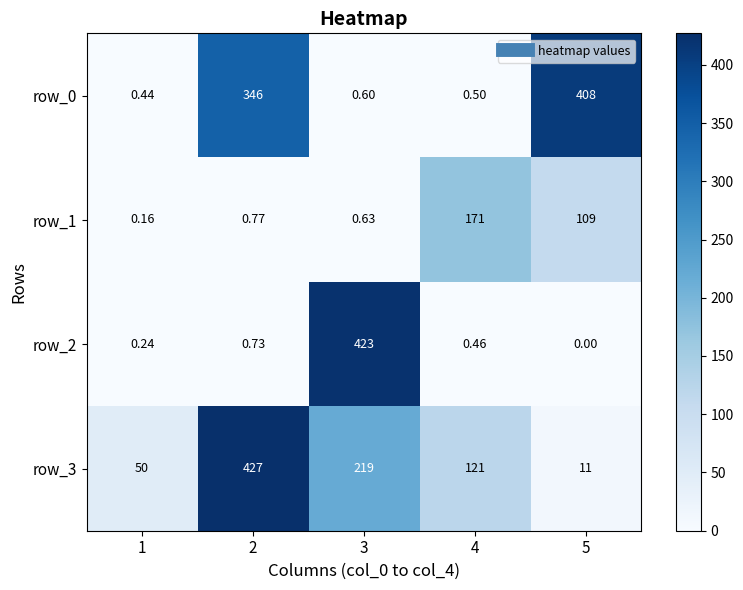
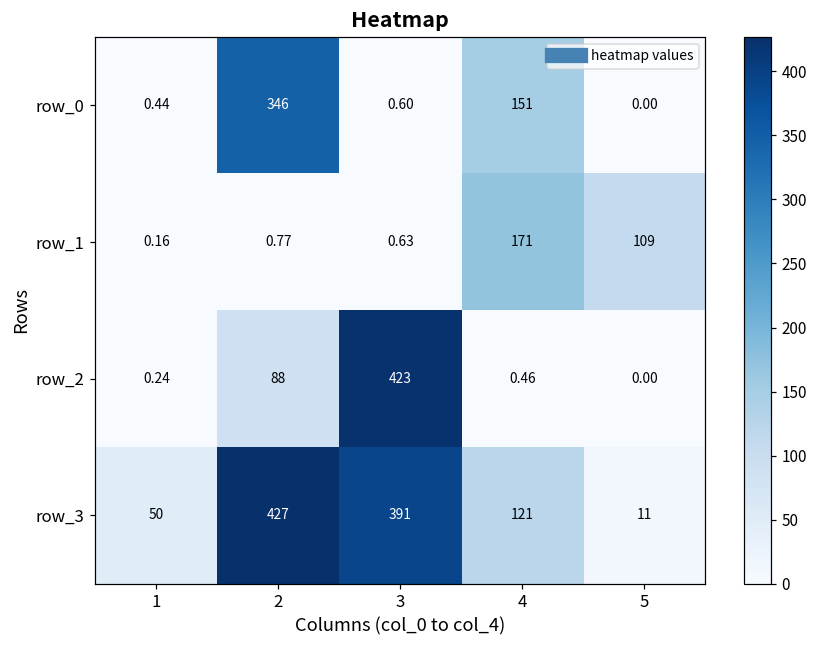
row_0, 4: 0.50 -> 151
row_0, 5: 408 -> 0.00
row_2, 2: 0.73 -> 88
row_3, 3: 219 -> 391
